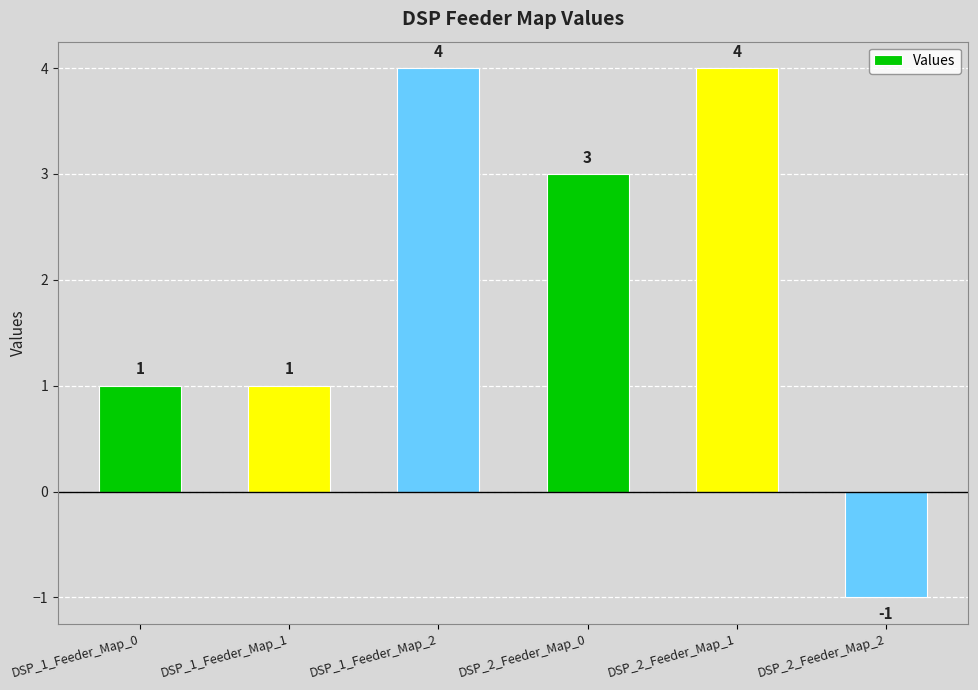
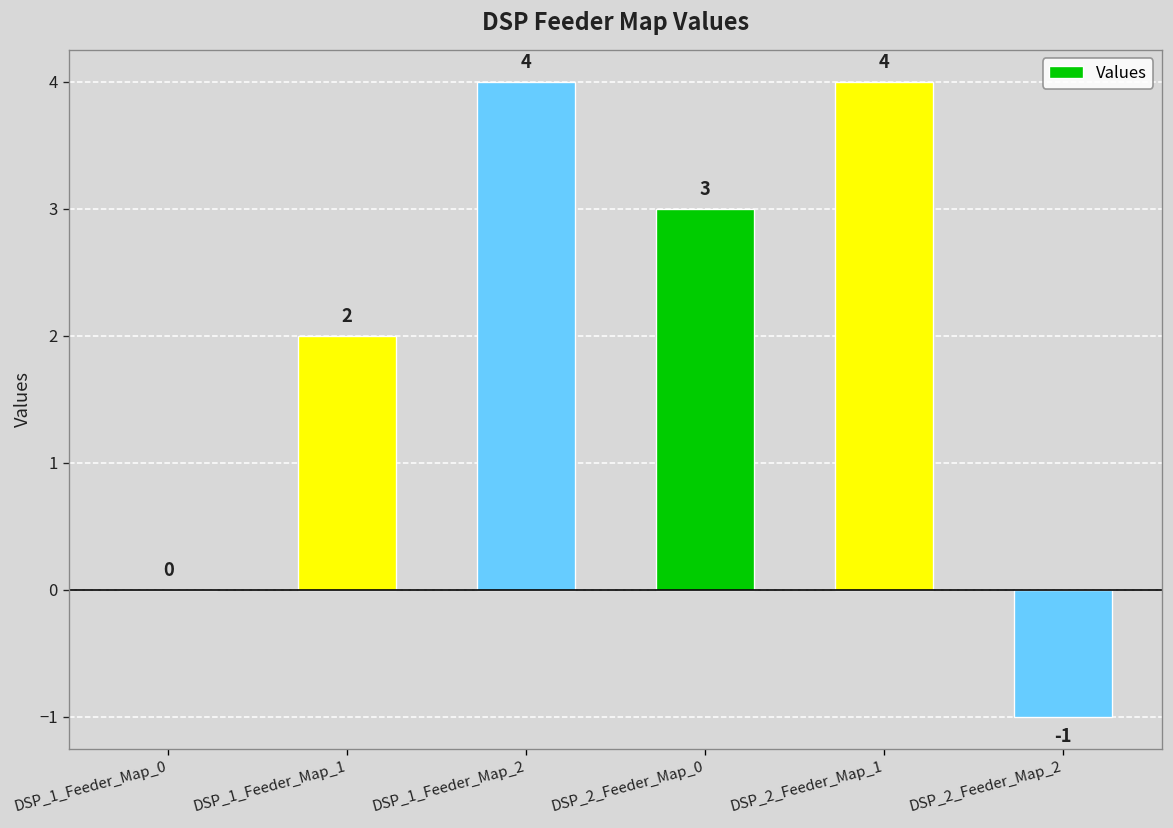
DSP_1_Feeder_Map_0: 1 -> 0
DSP_1_Feeder_Map_1: 1 -> 2
